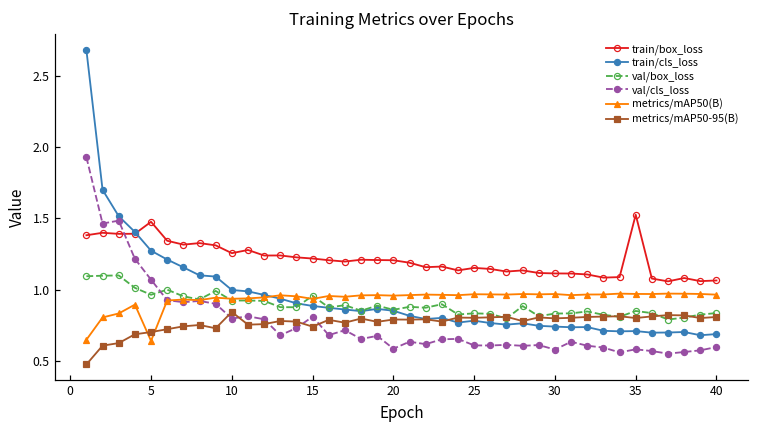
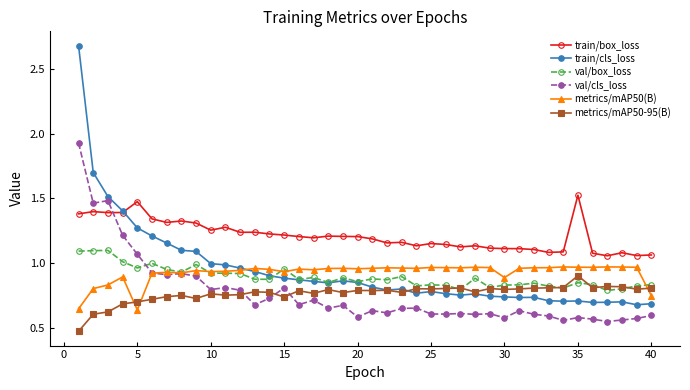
metrics/mAP50-95(B), 10: 0.84 -> 0.76
metrics/mAP50(B), 30: 0.97 -> 0.89
metrics/mAP50-95(B), 35: 0.80 -> 0.90
metrics/mAP50(B), 40: 0.96 -> 0.75
